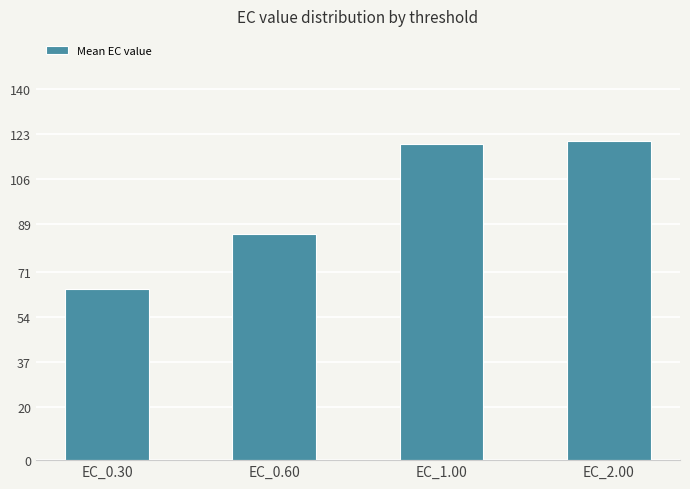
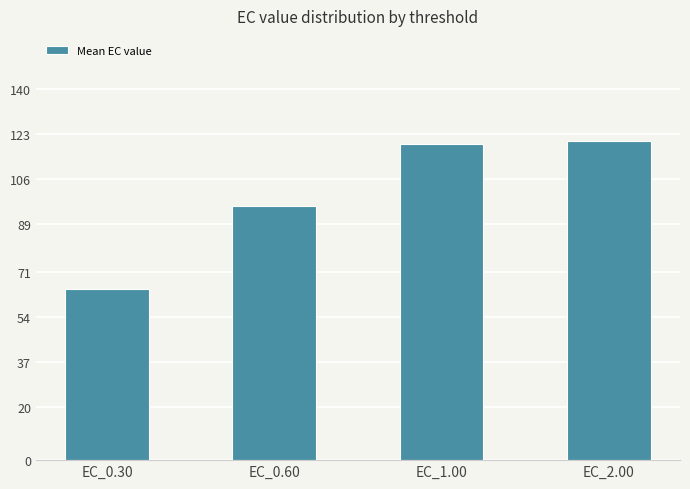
EC_0.60: 85 -> 96
